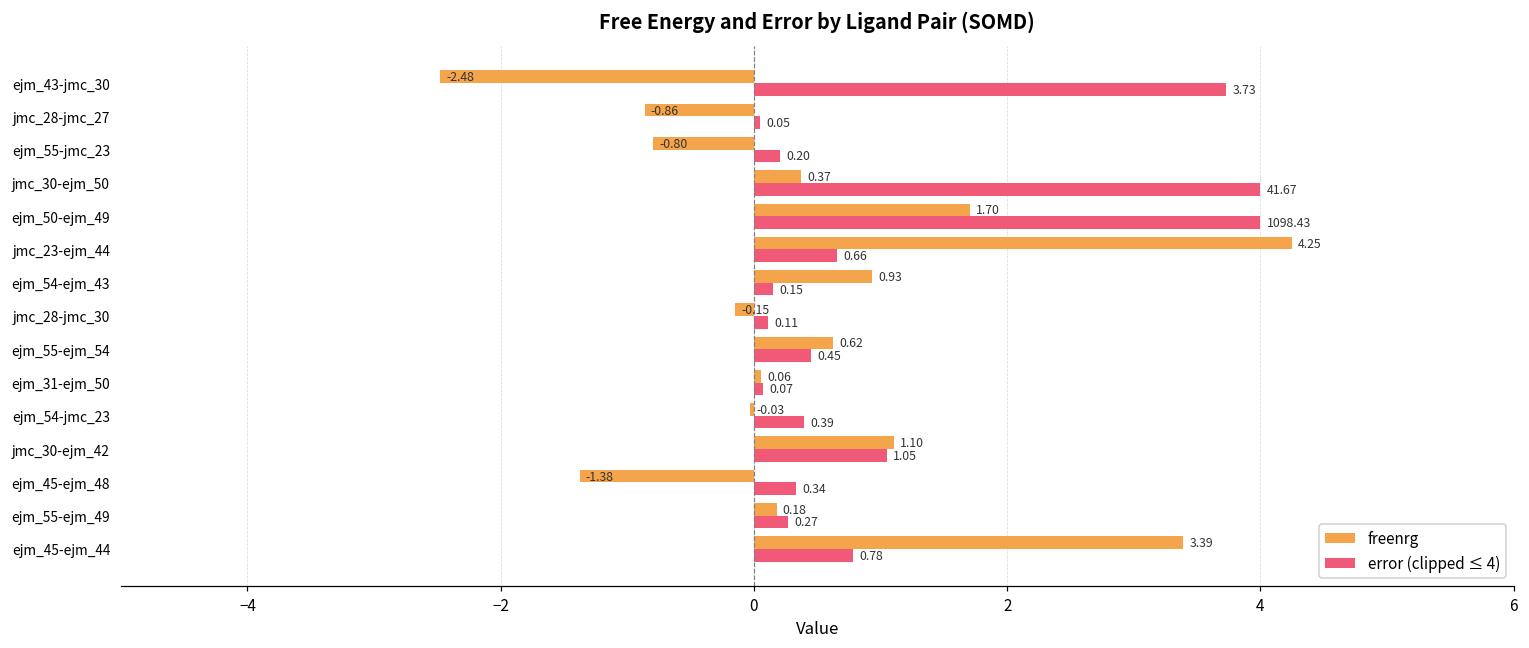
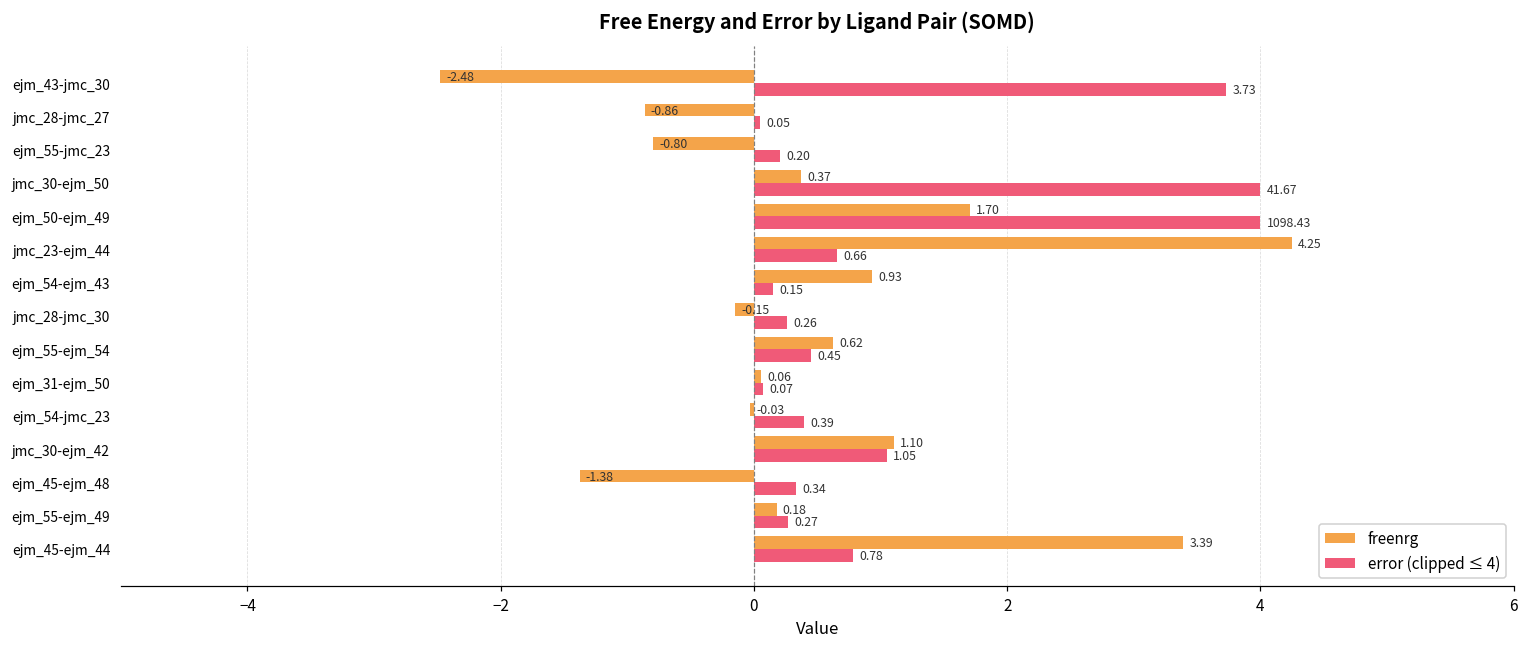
error (clipped ≤ 4), jmc_28-jmc_30: 0.11 -> 0.26
